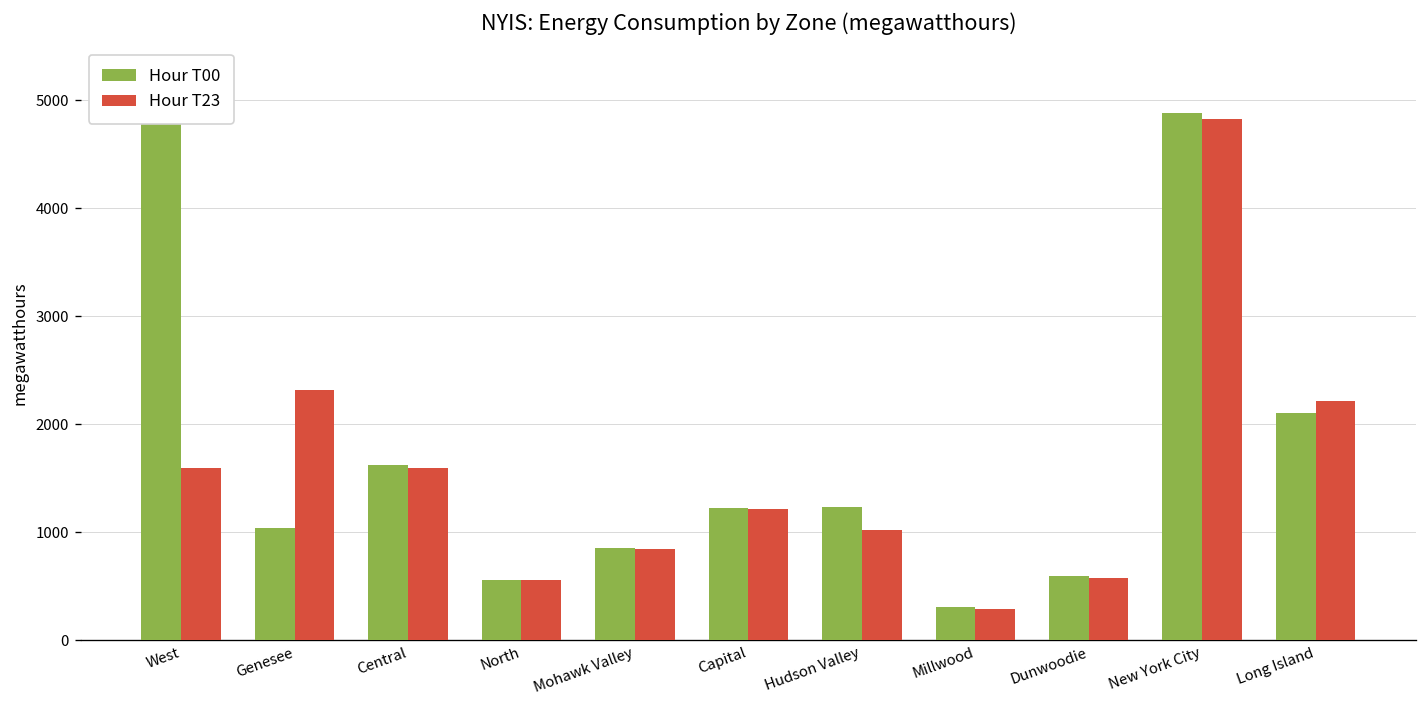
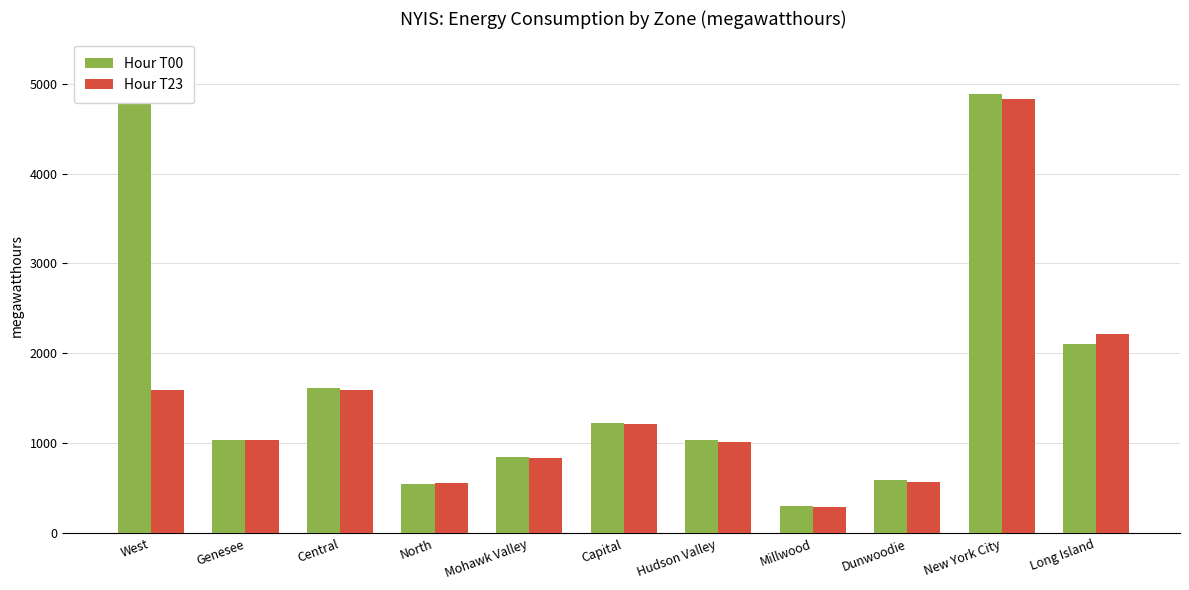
Hour T23, Genesee: 2300 -> 1000
Hour T00, Hudson Valley: 1200 -> 1000
